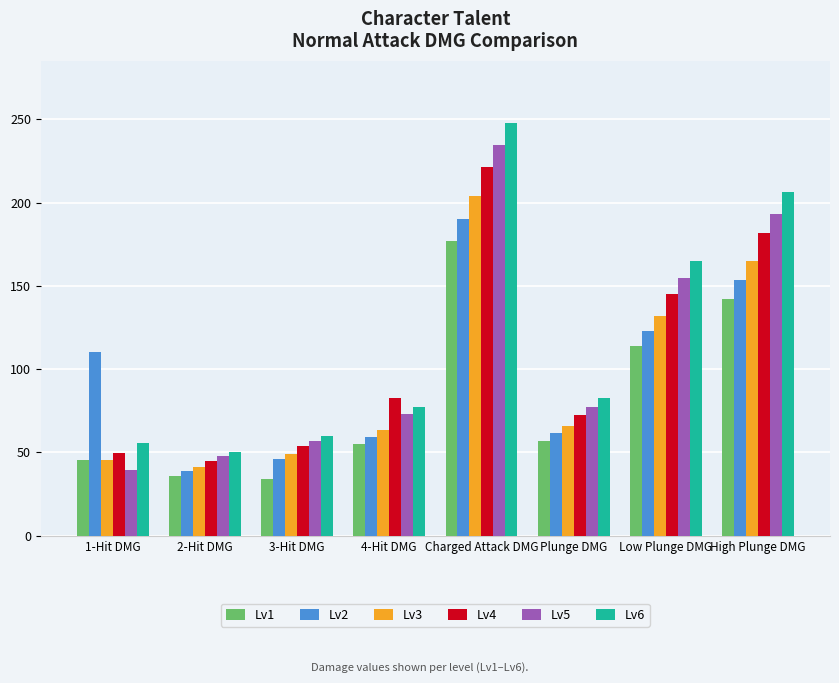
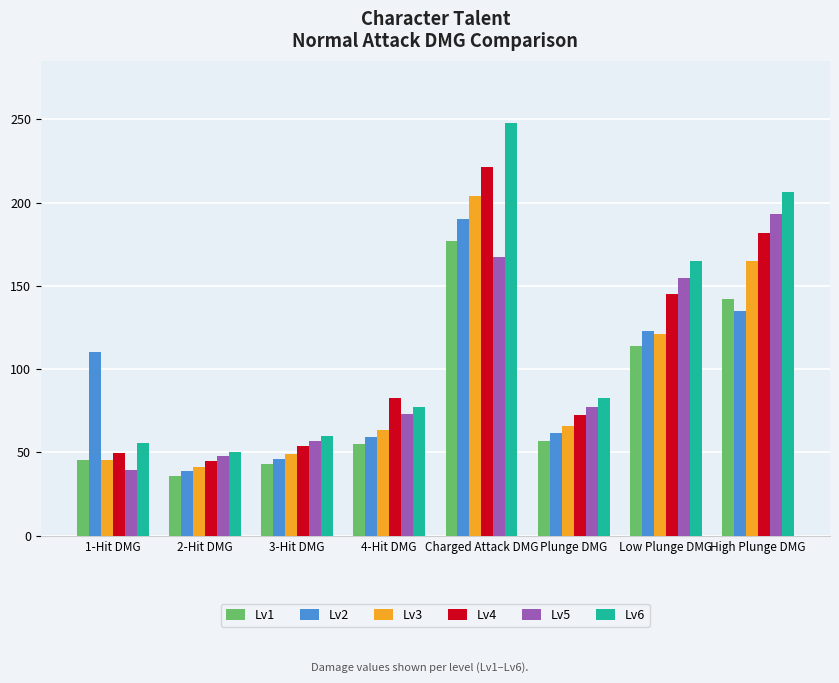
Lv1, 3-Hit DMG: 34 -> 43
Lv5, Charged Attack DMG: 235 -> 167
Lv3, Low Plunge DMG: 132 -> 121
Lv2, High Plunge DMG: 153 -> 135
